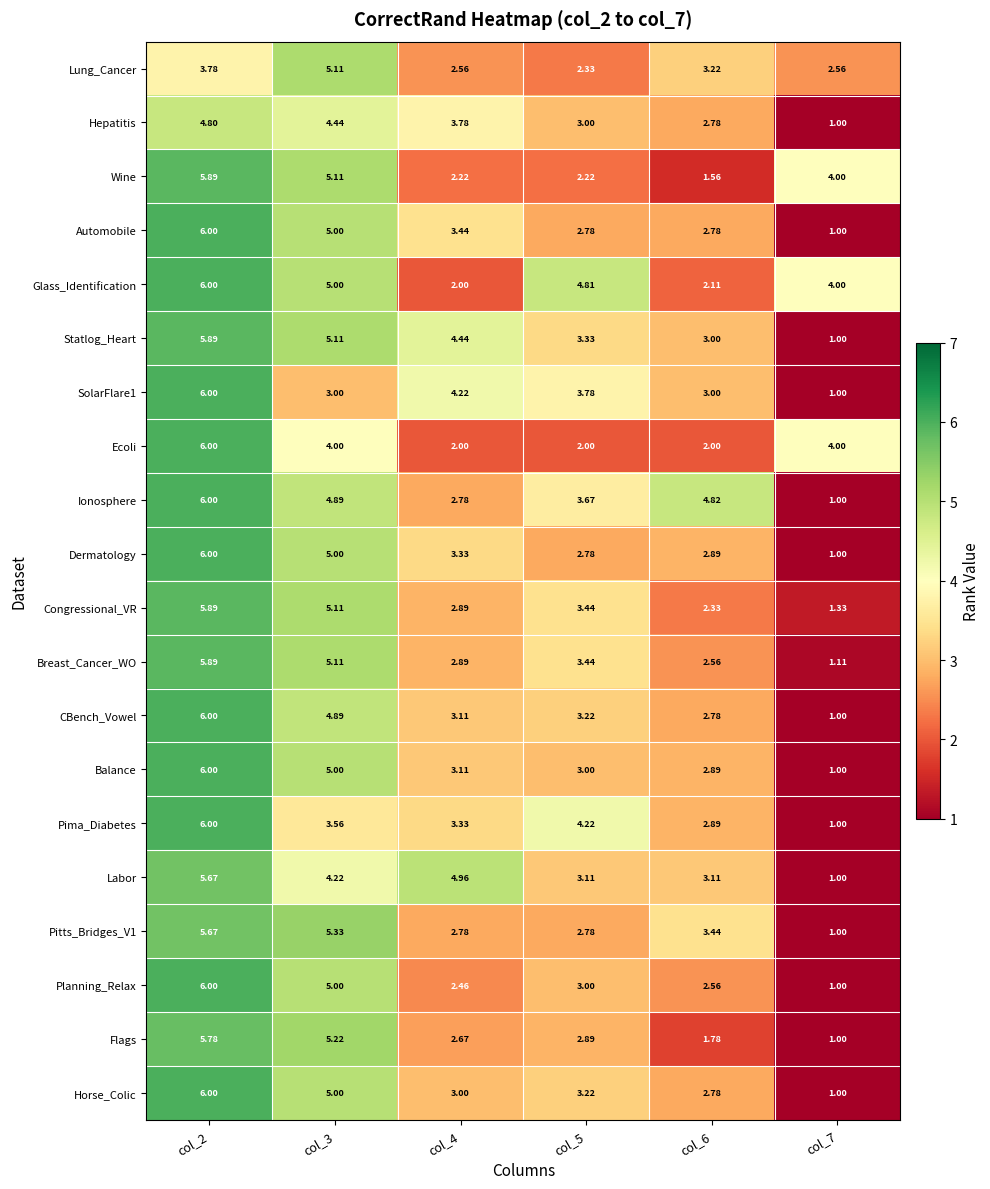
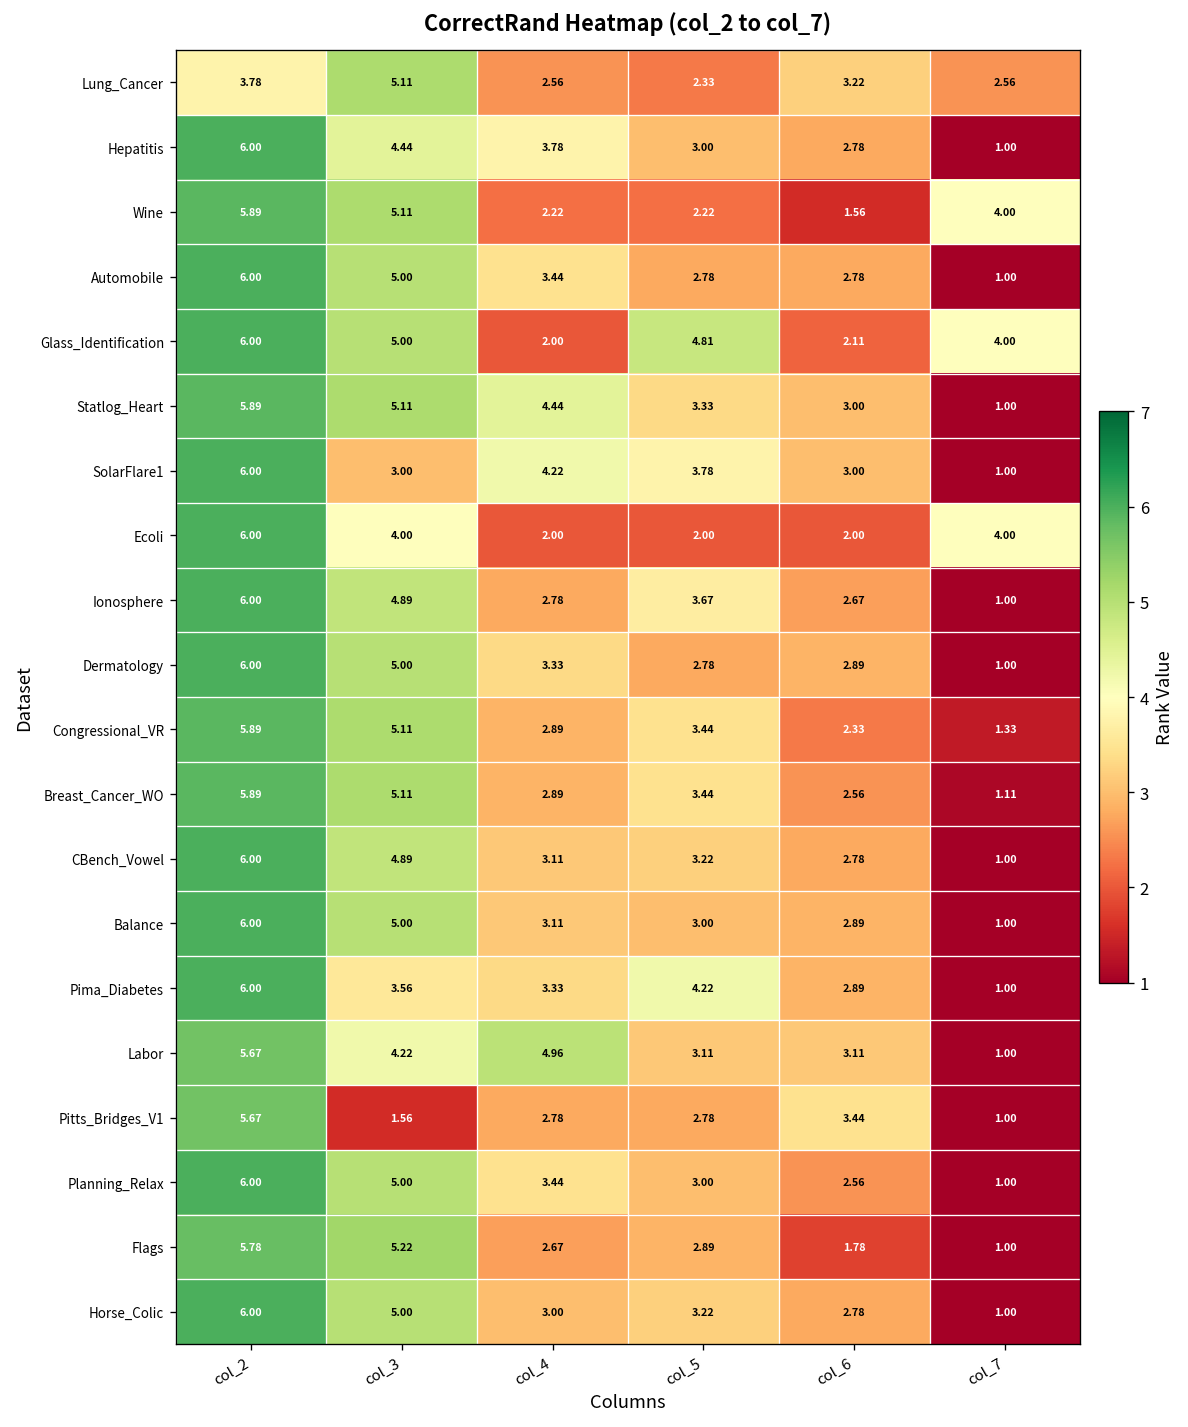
Hepatitis, col_2: 4.80 -> 6.00
Ionosphere, col_6: 4.82 -> 2.67
Pitts_Bridges_V1, col_3: 5.33 -> 1.56
Planning_Relax, col_4: 2.46 -> 3.44
